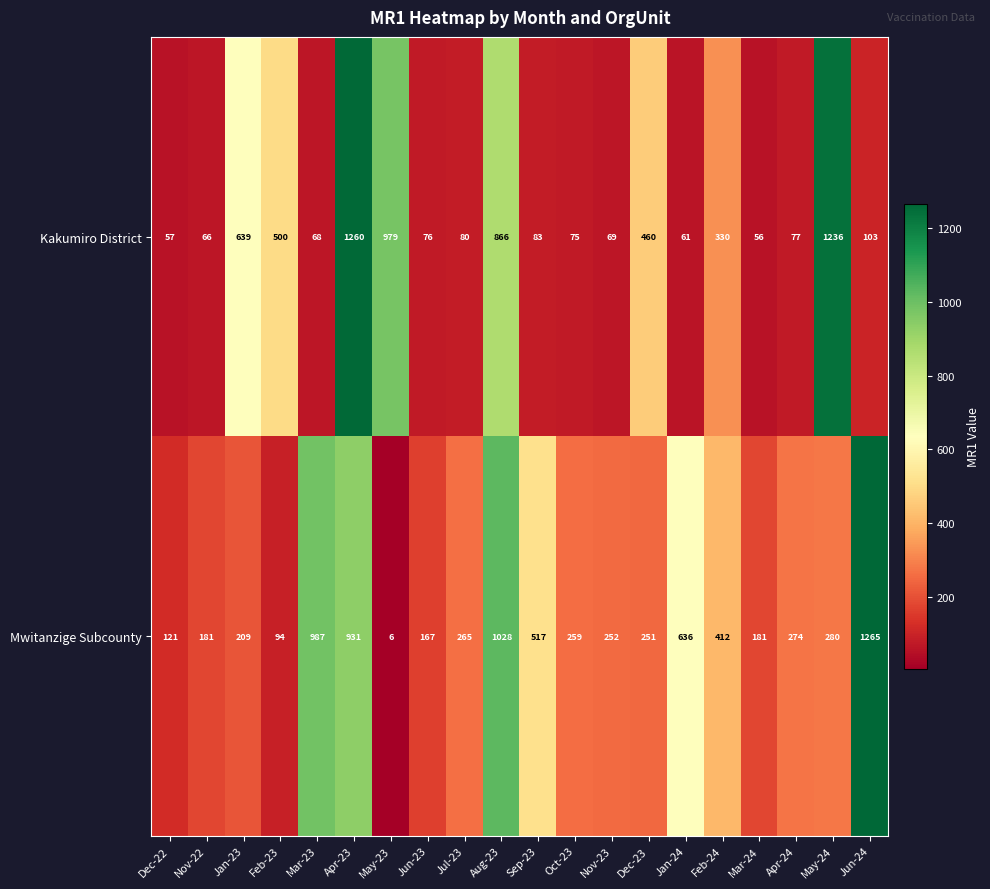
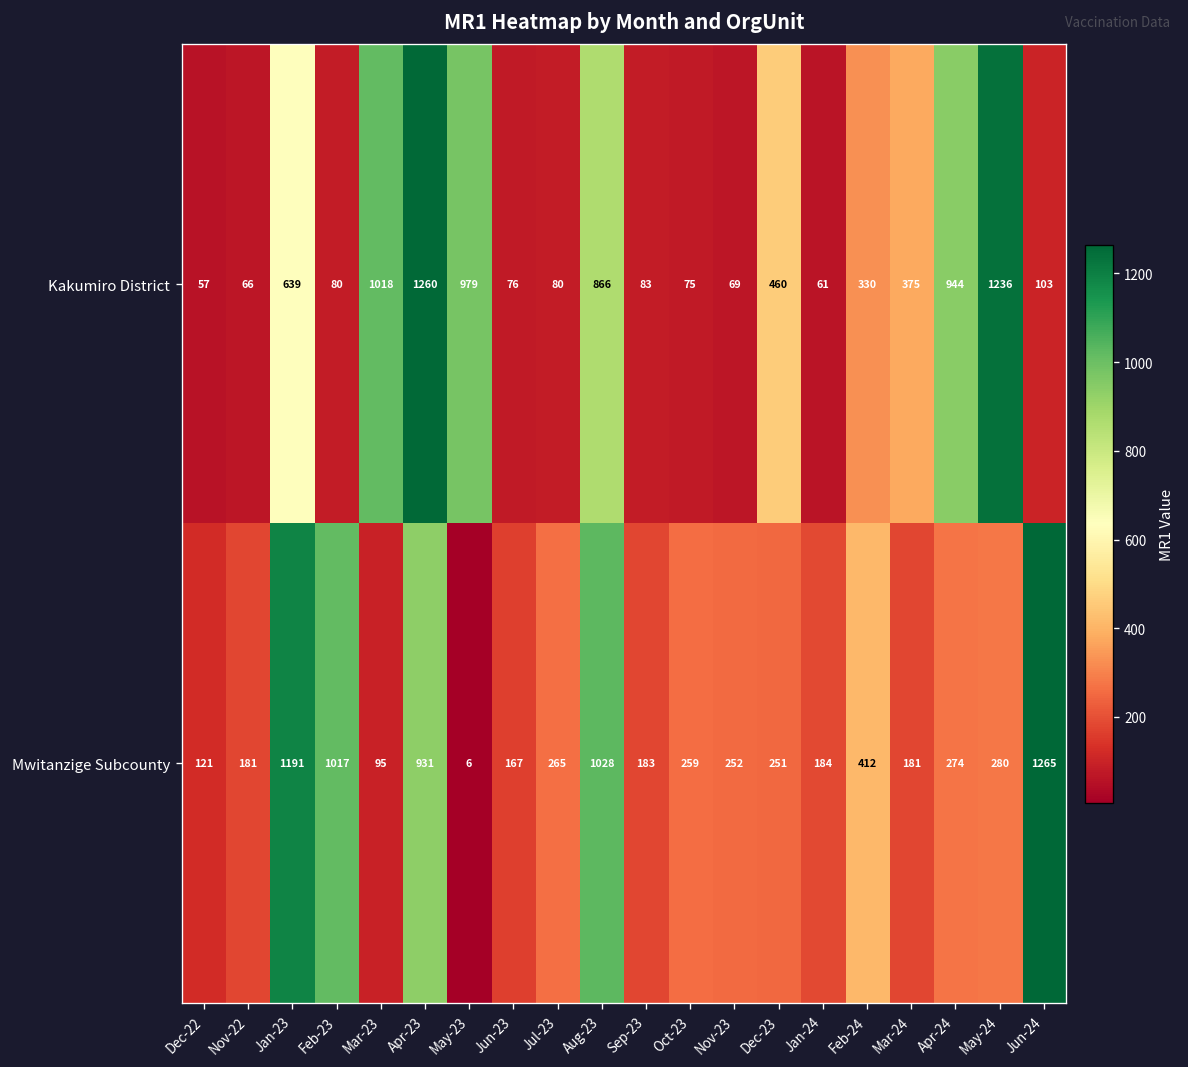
Kakumiro District, Feb-23: 500 -> 80
Kakumiro District, Mar-23: 68 -> 1018
Kakumiro District, Mar-24: 56 -> 375
Kakumiro District, Apr-24: 77 -> 944
Mwitanzige Subcounty, Jan-23: 209 -> 1191
Mwitanzige Subcounty, Feb-23: 94 -> 1017
Mwitanzige Subcounty, Mar-23: 987 -> 95
Mwitanzige Subcounty, Sep-23: 517 -> 183
Mwitanzige Subcounty, Jan-24: 636 -> 184
